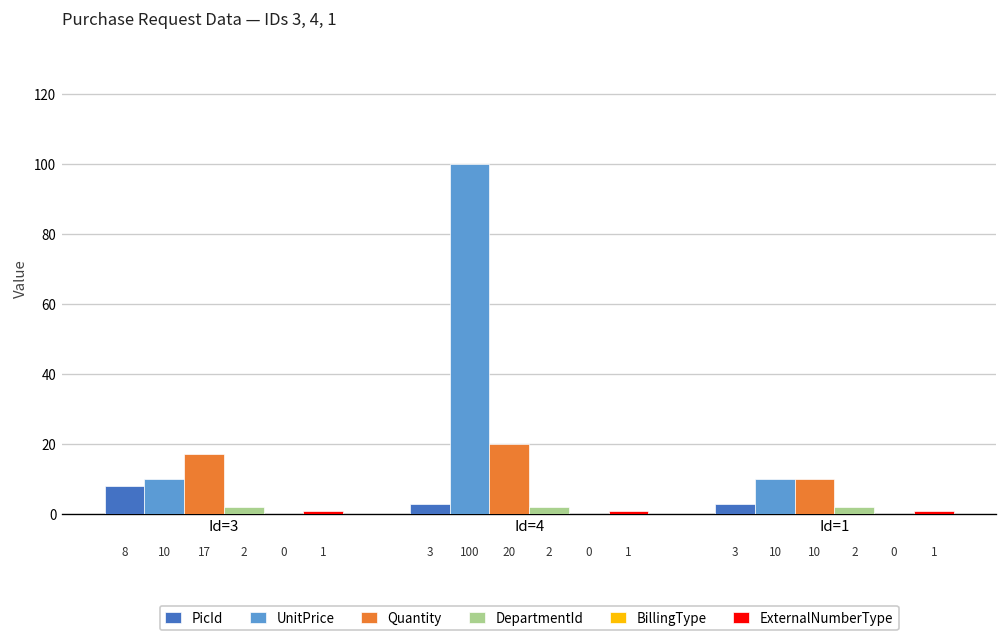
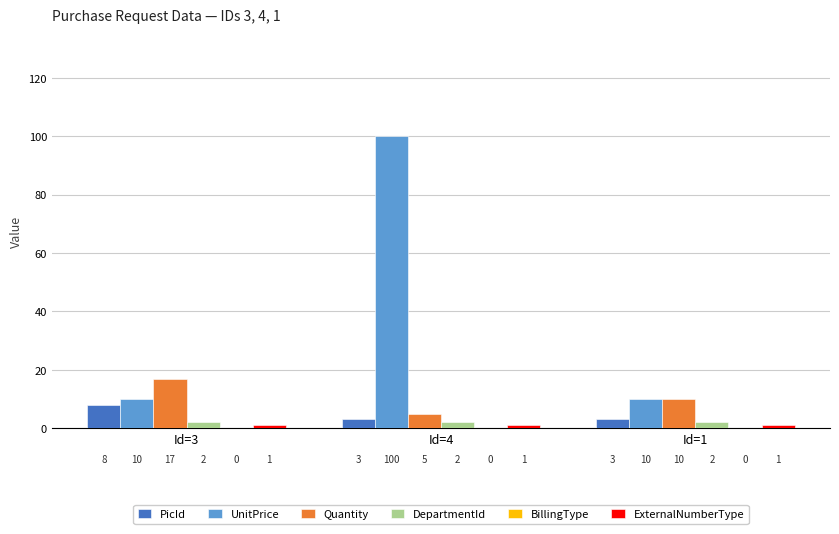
Quantity, Id=4: 20 -> 5
